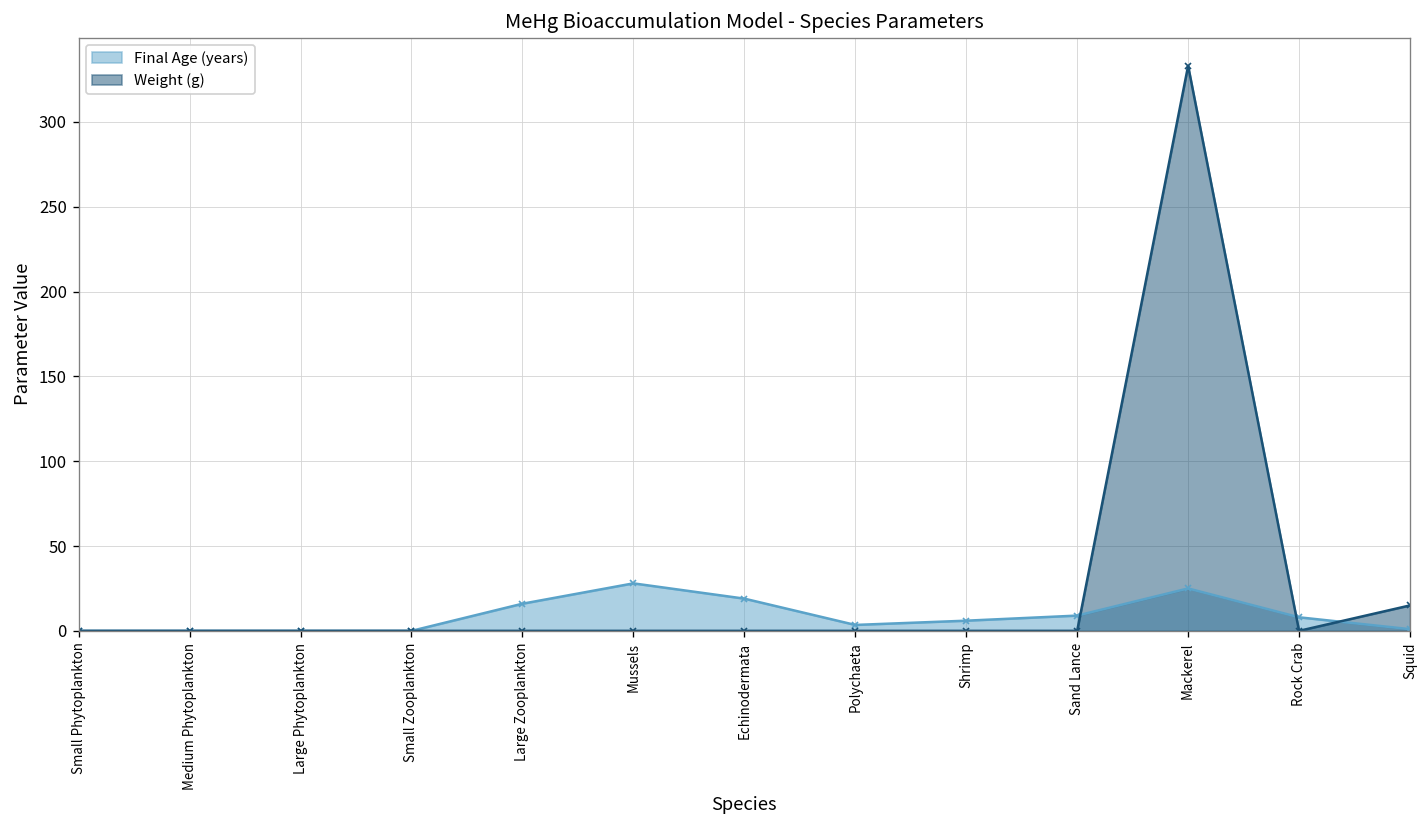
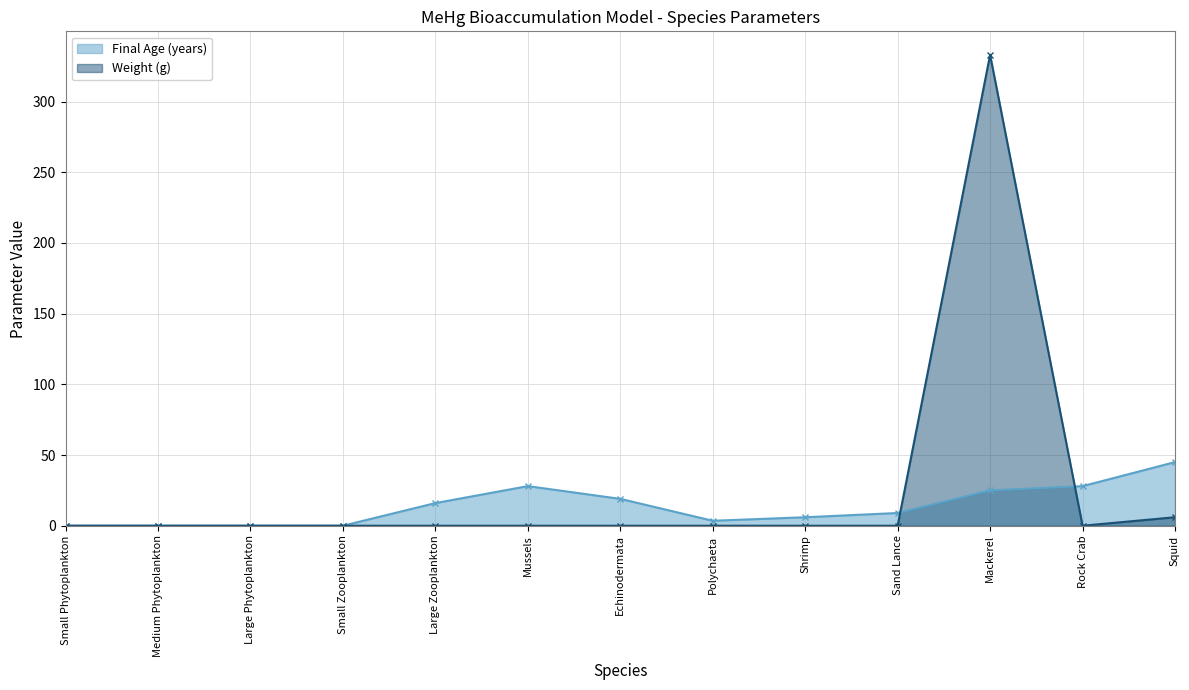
Final Age (years), Rock Crab: 8 -> 28
Final Age (years), Squid: 1 -> 45
Weight (g), Squid: 15 -> 6
